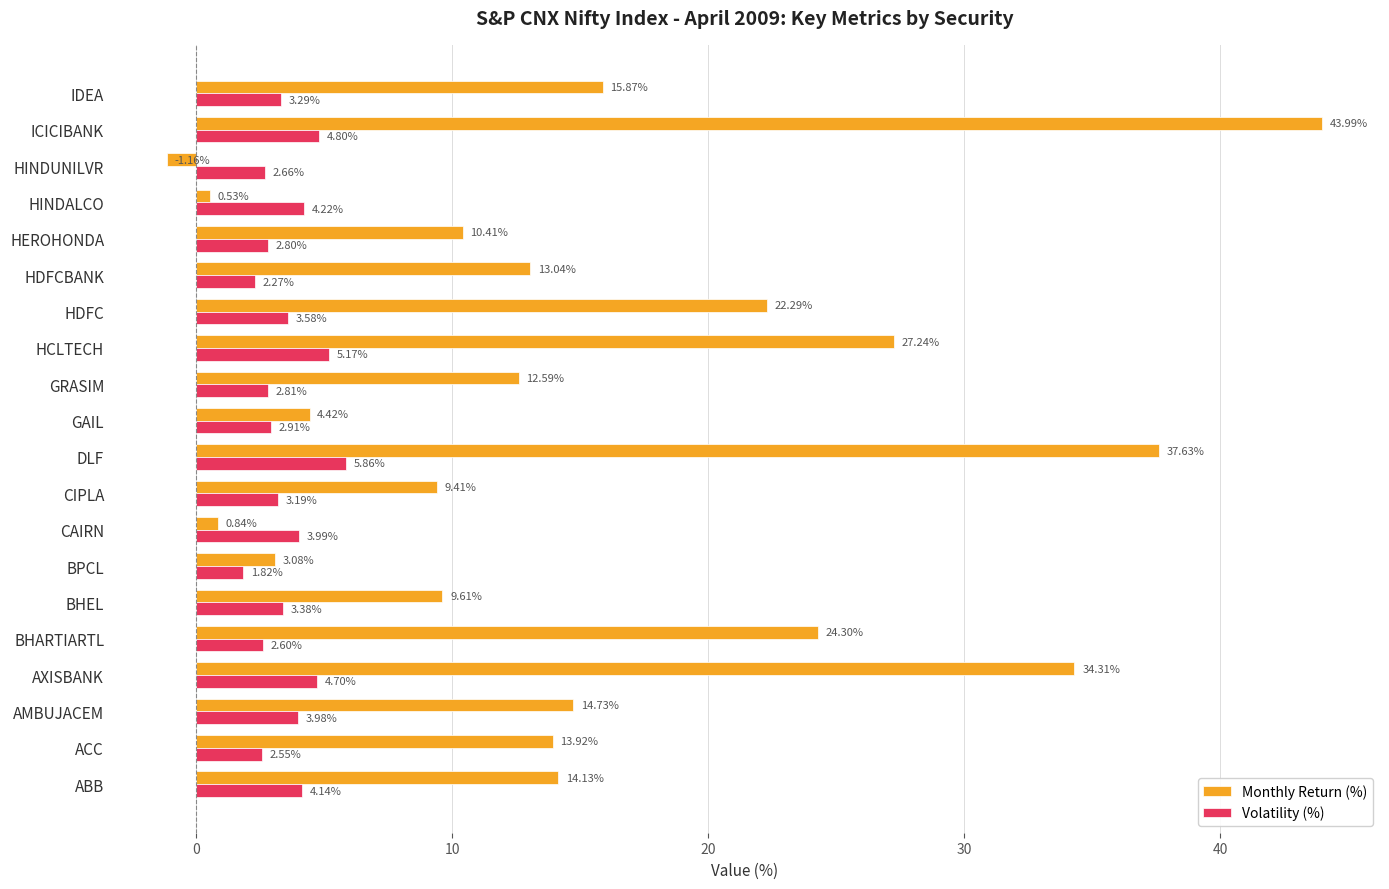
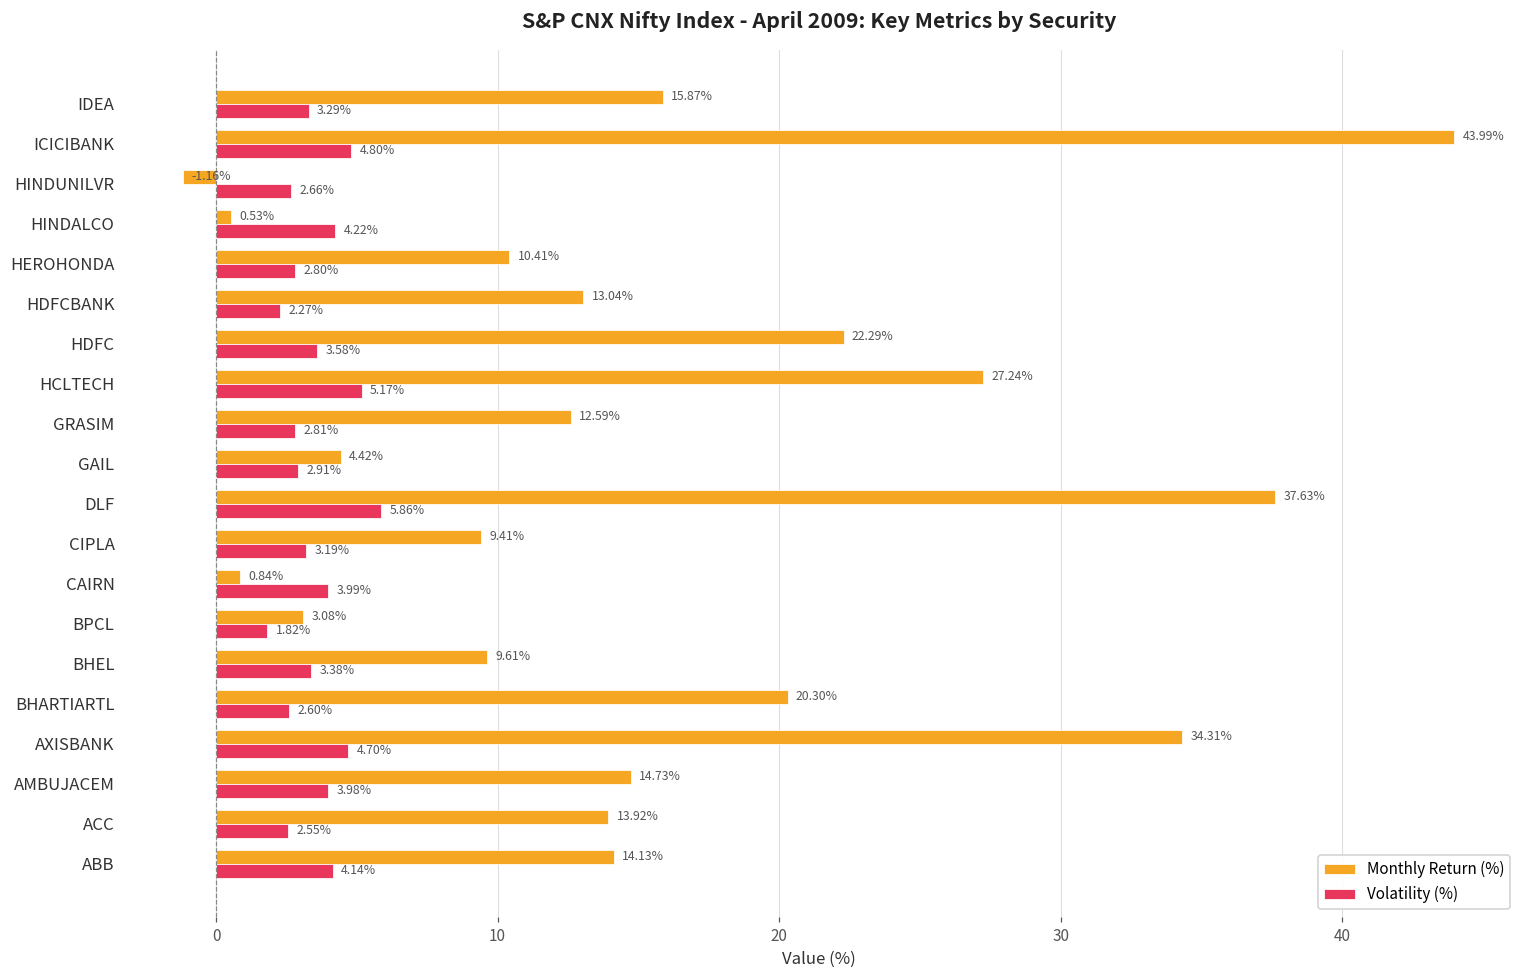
Monthly Return (%), BHARTIARTL: 24.30% -> 20.30%
